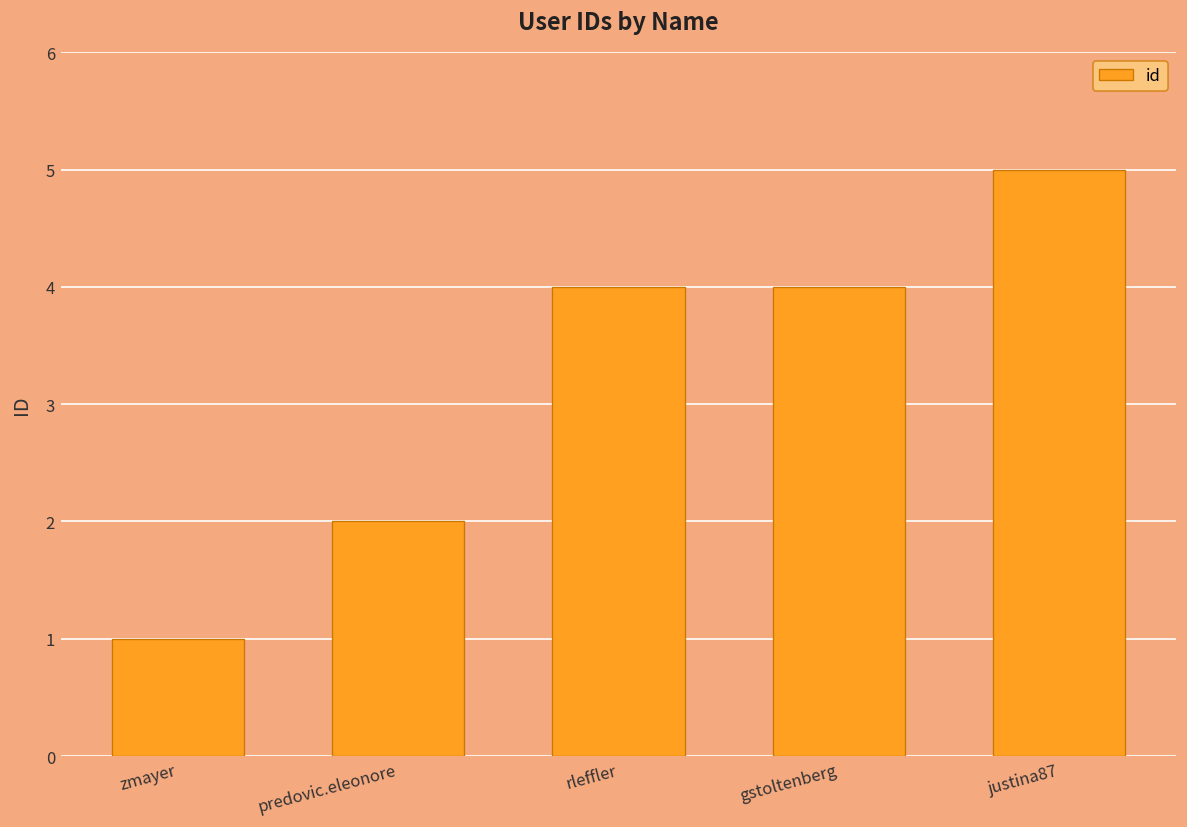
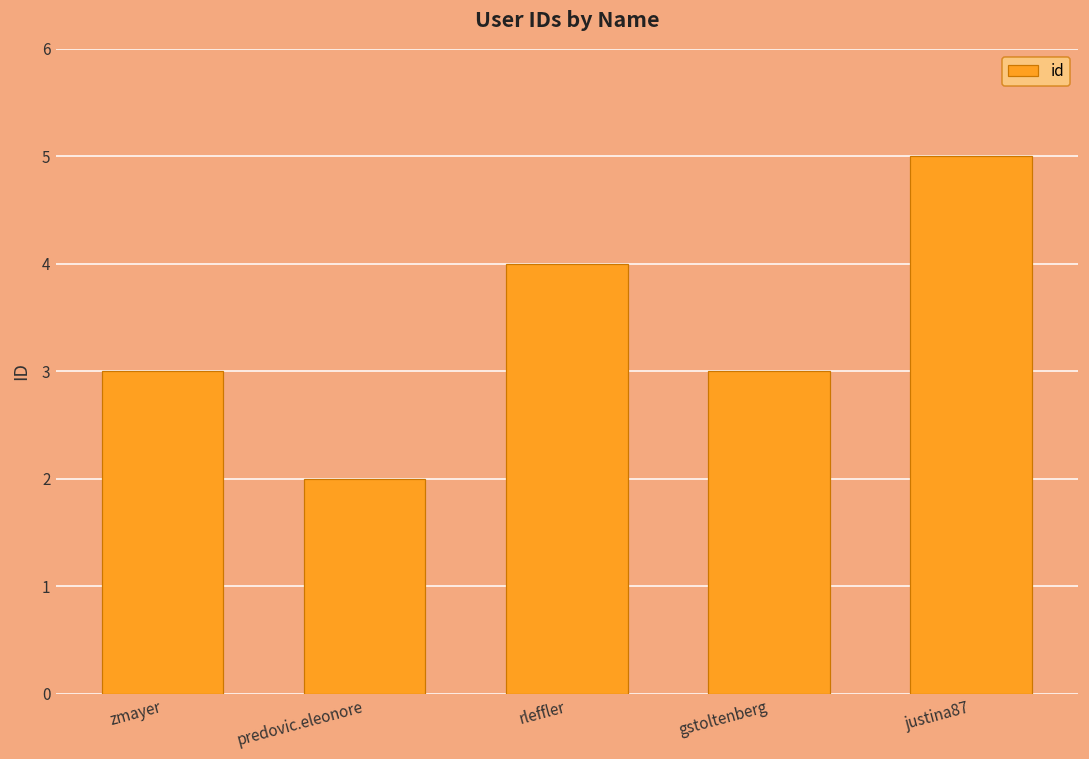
zmayer: 1 -> 3
gstoltenberg: 4 -> 3
